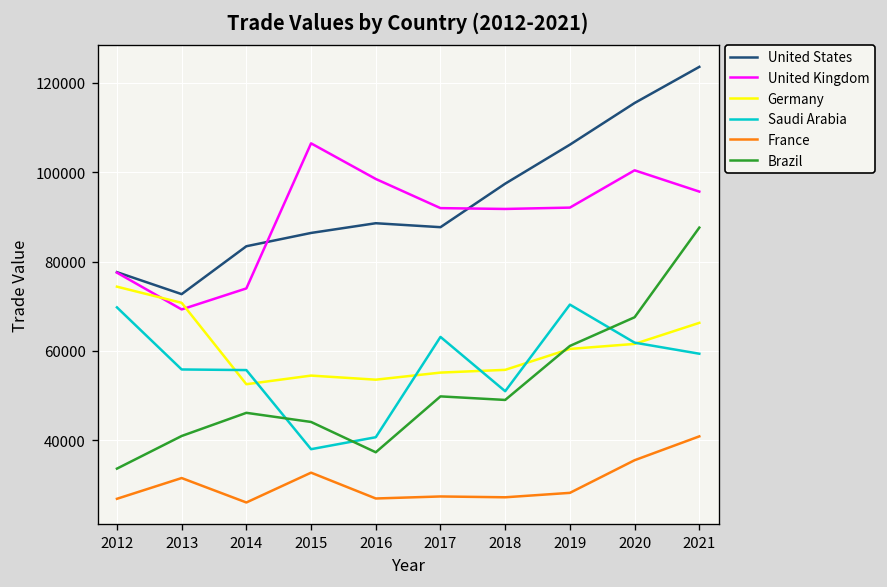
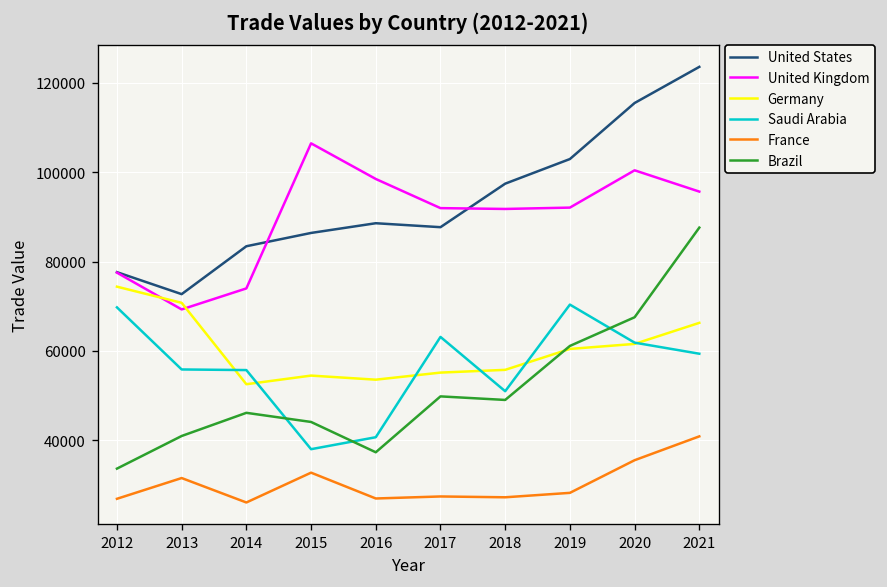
United States, 2019: 106000 -> 103000
